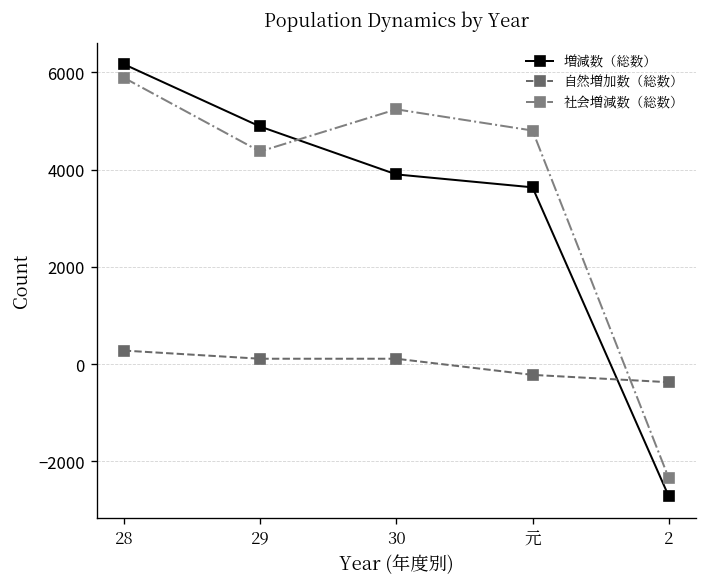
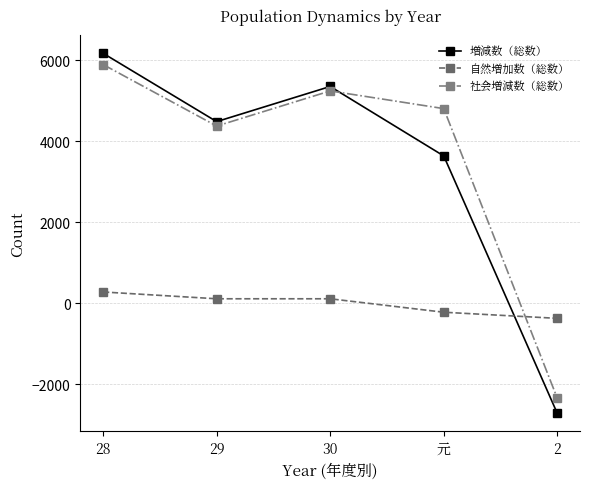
増減数（総数）, 29: 4900 -> 4500
増減数（総数）, 30: 3900 -> 5300
